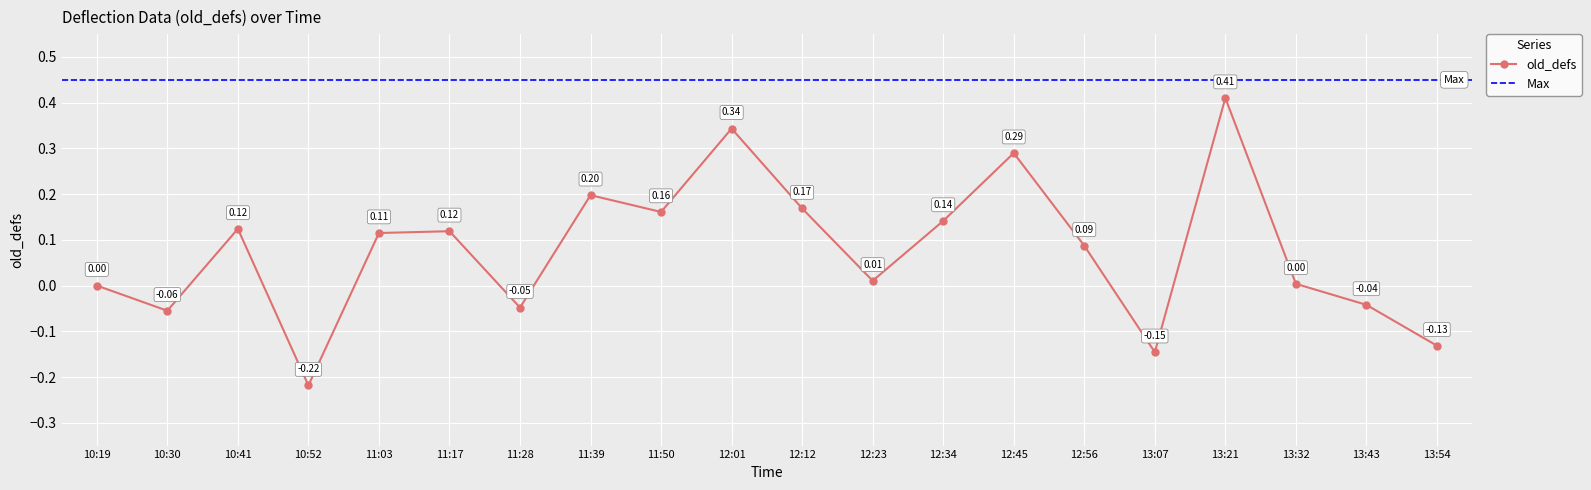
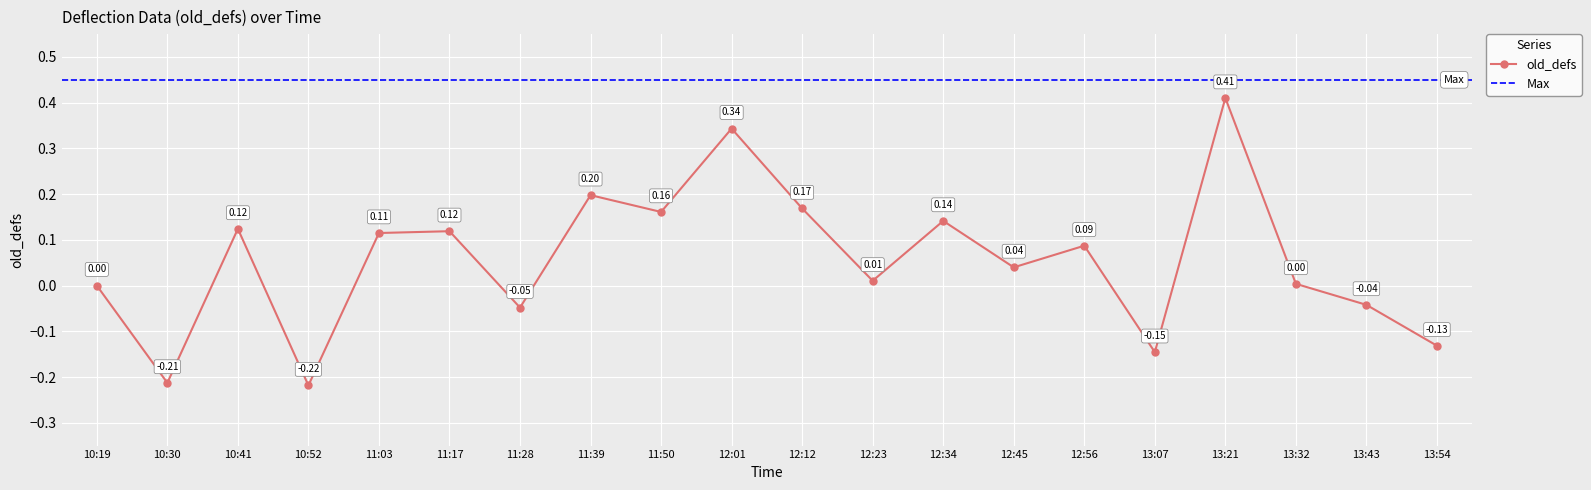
10:30: -0.06 -> -0.21
12:45: 0.29 -> 0.04
